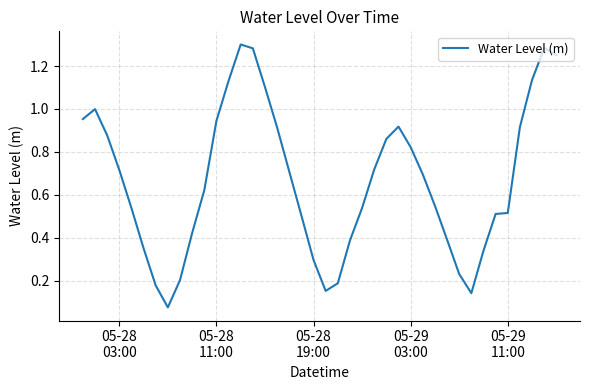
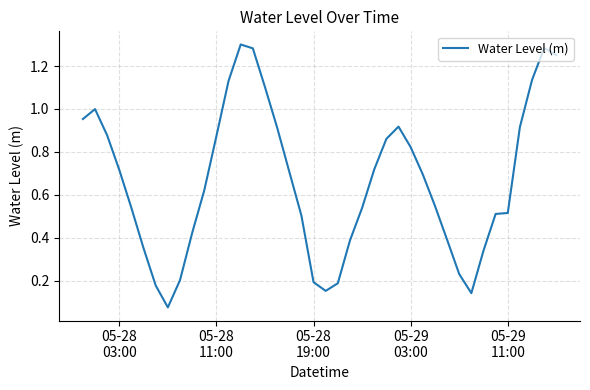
05-28 11:00: 0.94 -> 0.87
05-28 19:00: 0.30 -> 0.19
